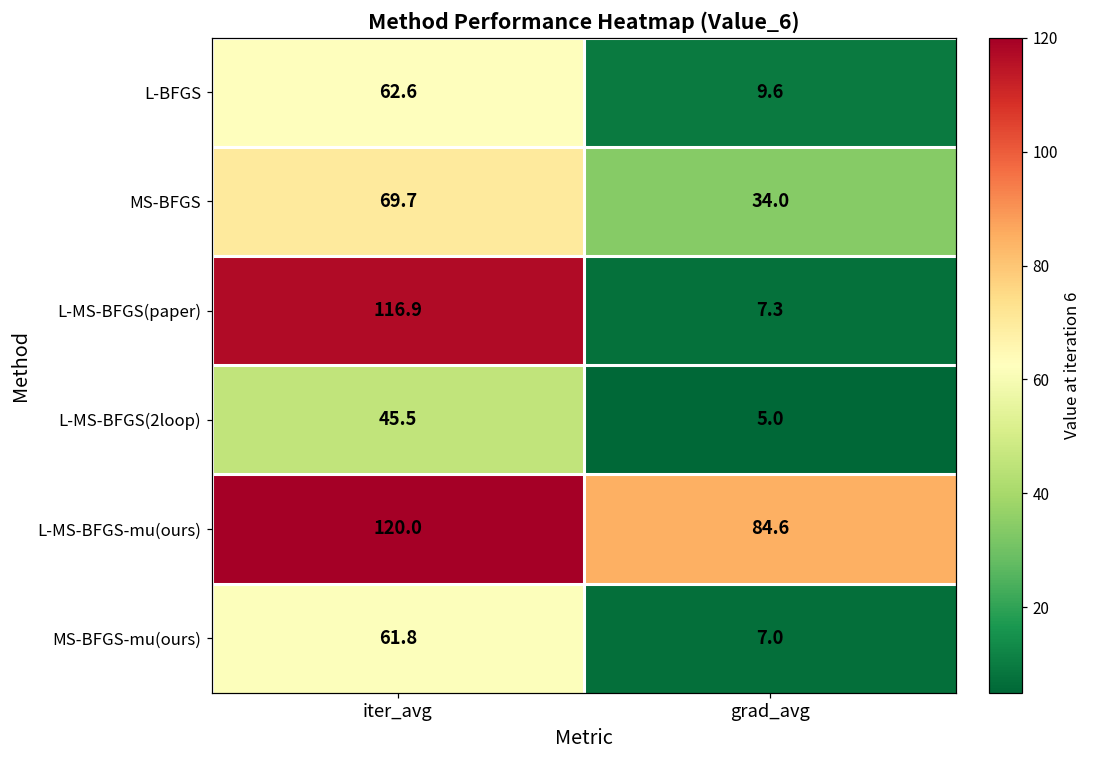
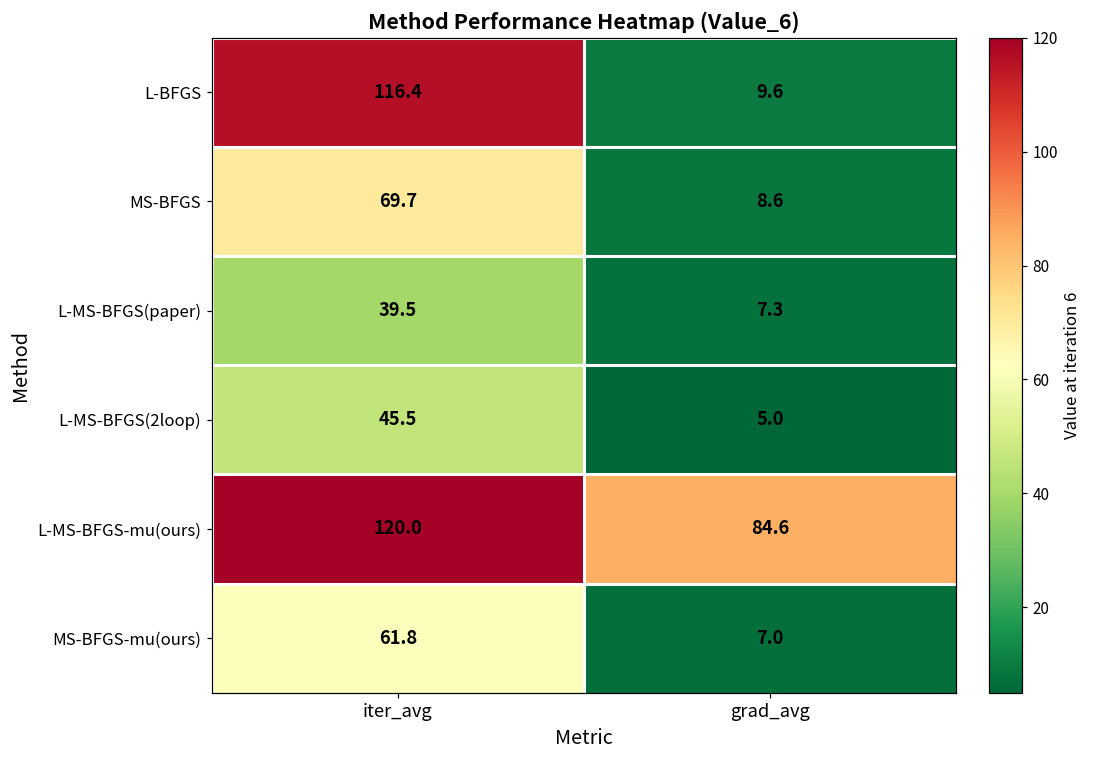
L-BFGS, iter_avg: 62.6 -> 116.4
MS-BFGS, grad_avg: 34.0 -> 8.6
L-MS-BFGS(paper), iter_avg: 116.9 -> 39.5
